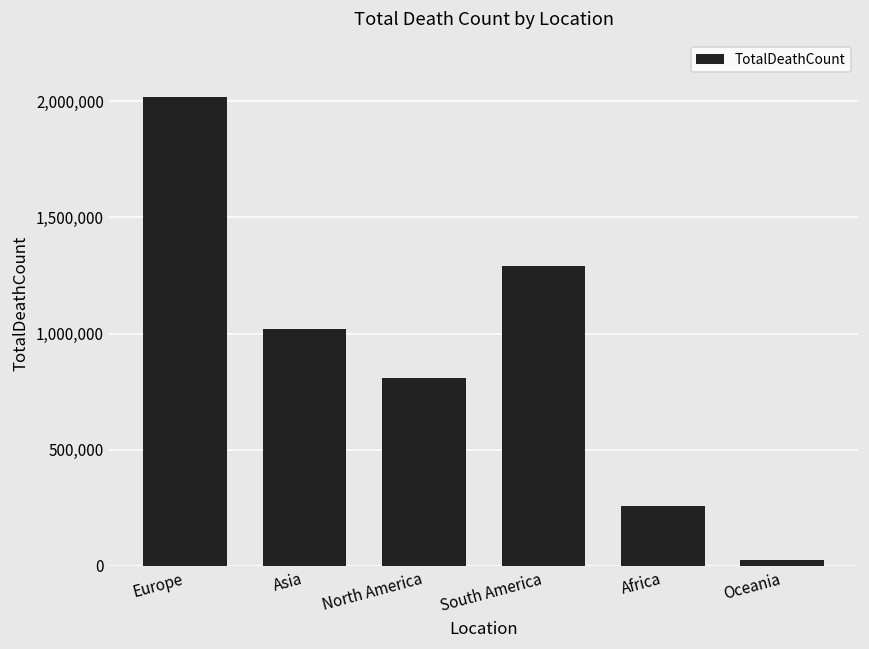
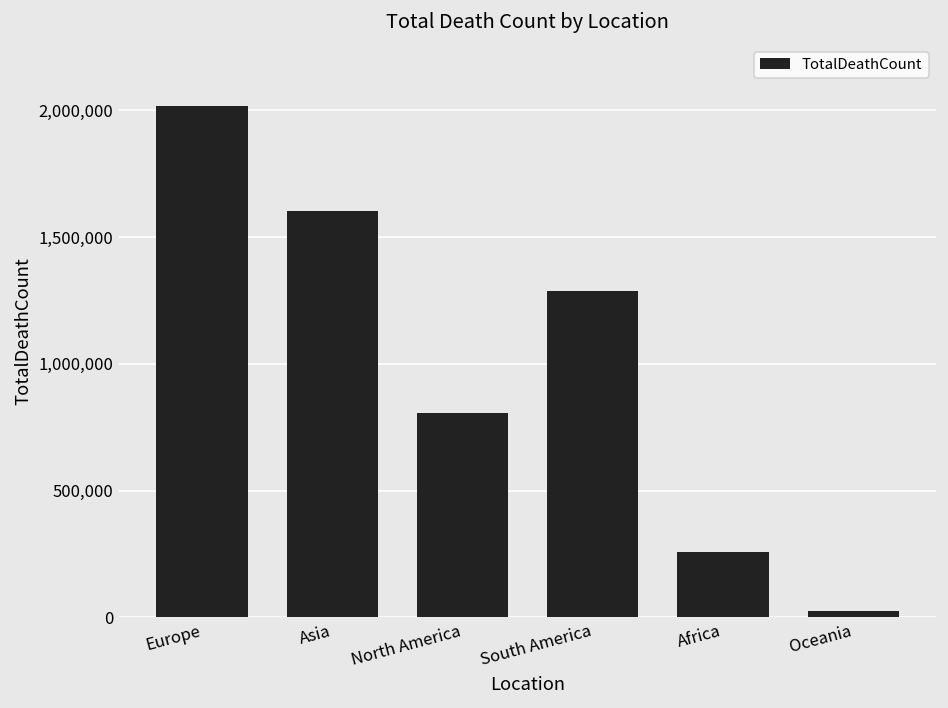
Asia: 1,020,000 -> 1,600,000
